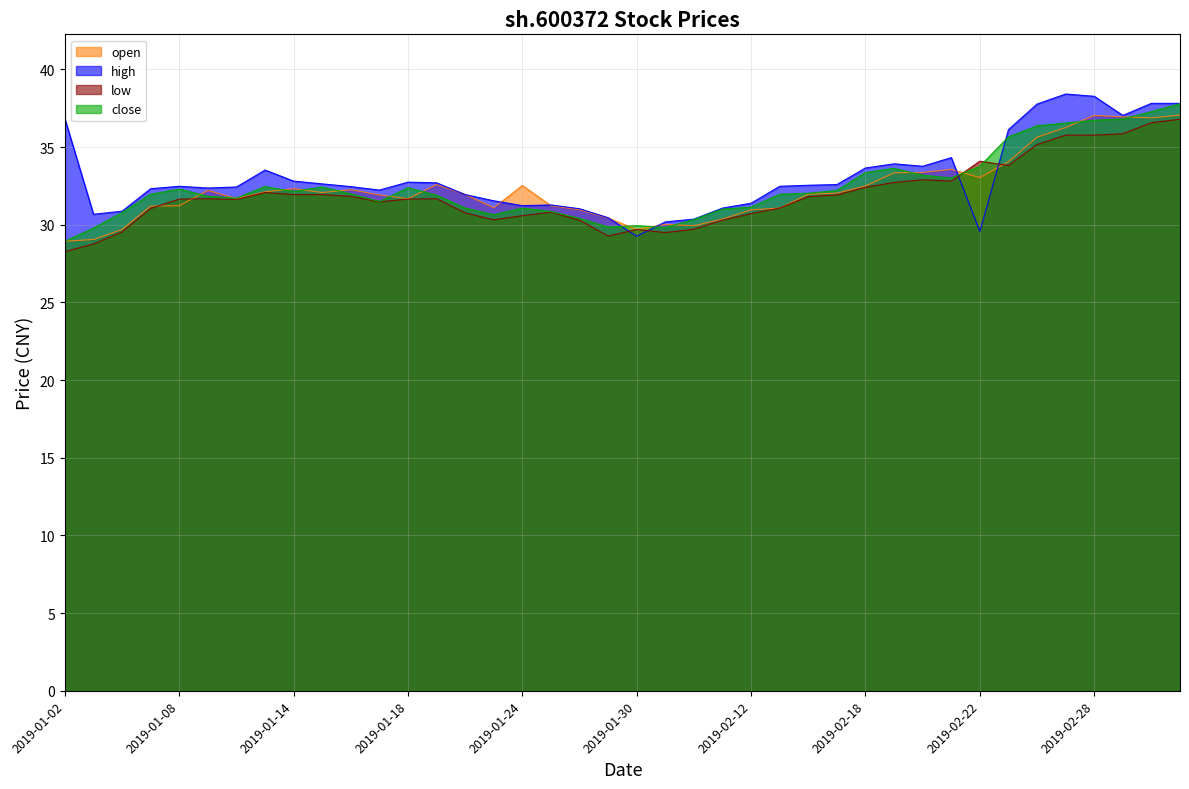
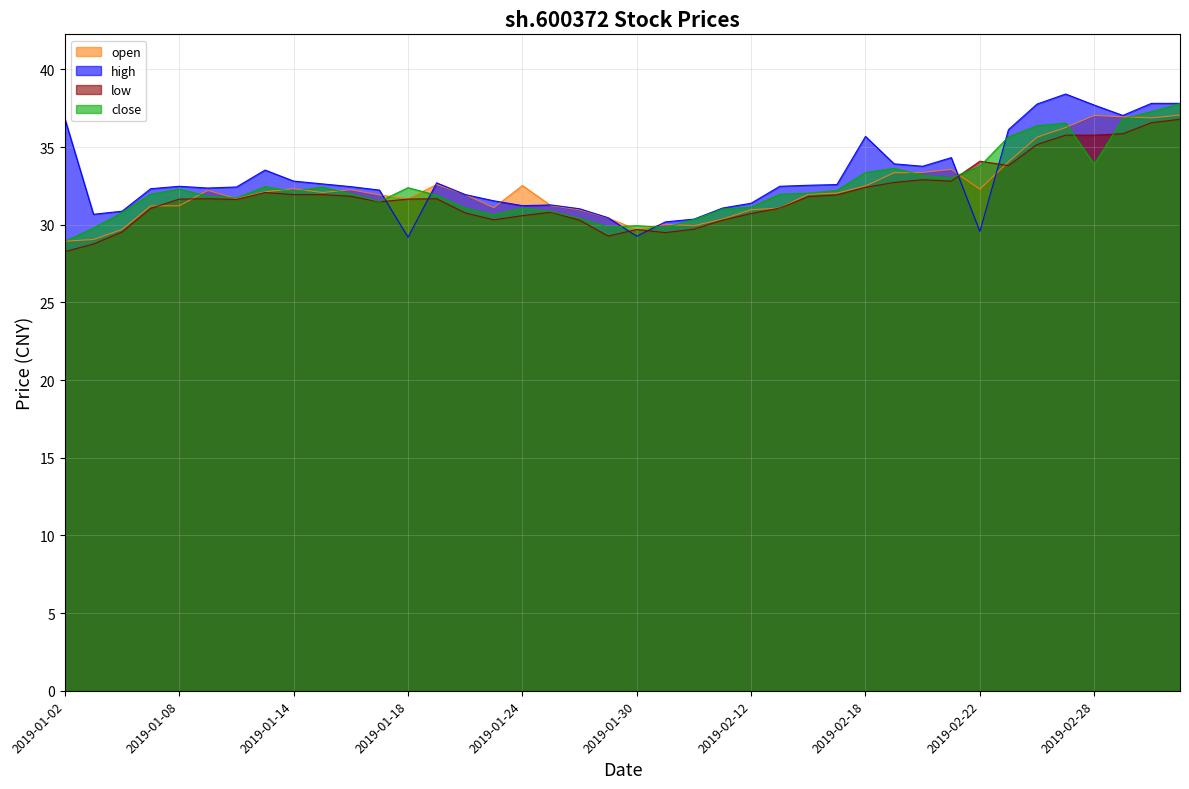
high, 2019-01-18: 32.7 -> 29.2
high, 2019-02-18: 33.7 -> 35.7
open, 2019-02-22: 33.0 -> 32.3
high, 2019-02-28: 38.3 -> 37.7
close, 2019-02-28: 36.7 -> 33.9
